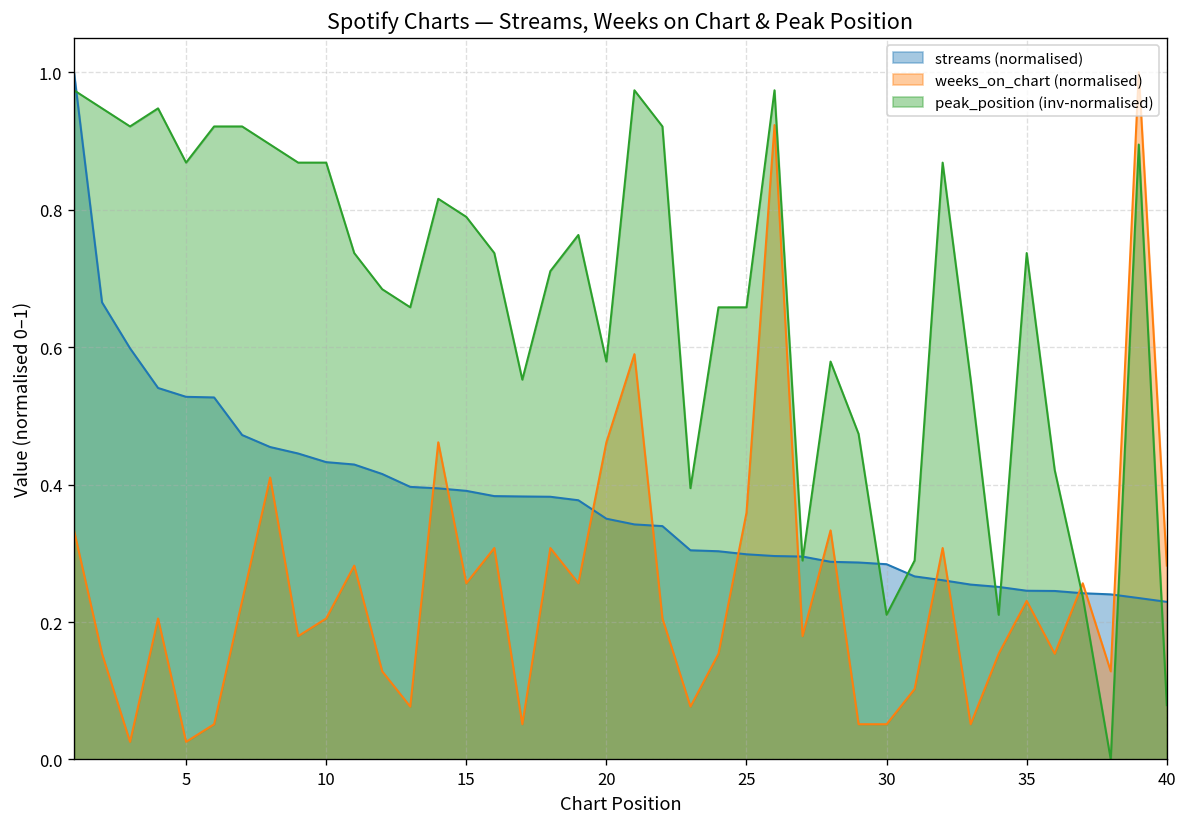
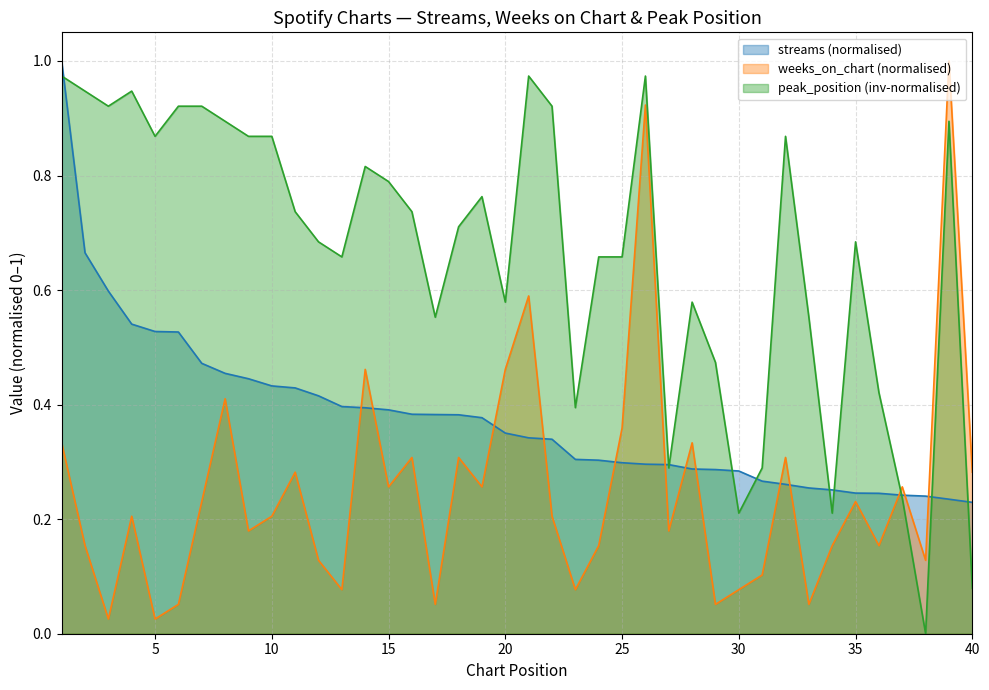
weeks_on_chart (normalised), 30: 0.05 -> 0.08
peak_position (inv-normalised), 35: 0.74 -> 0.68
